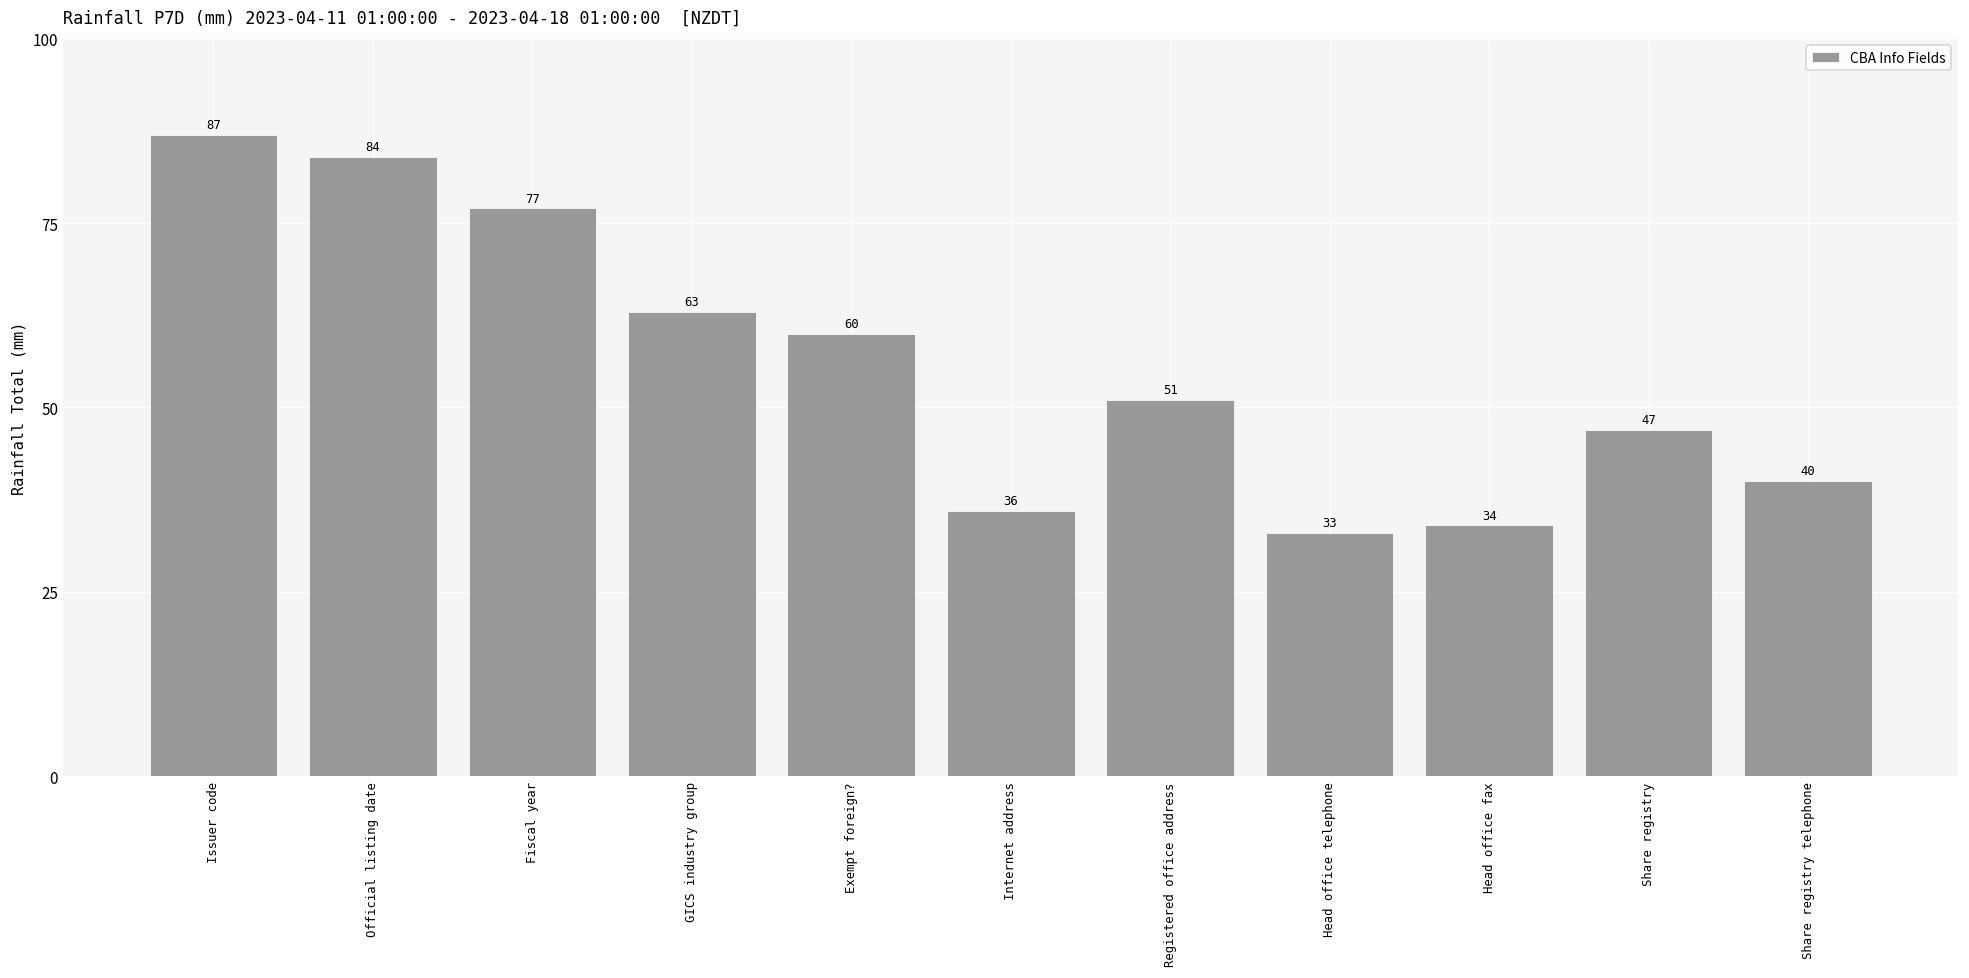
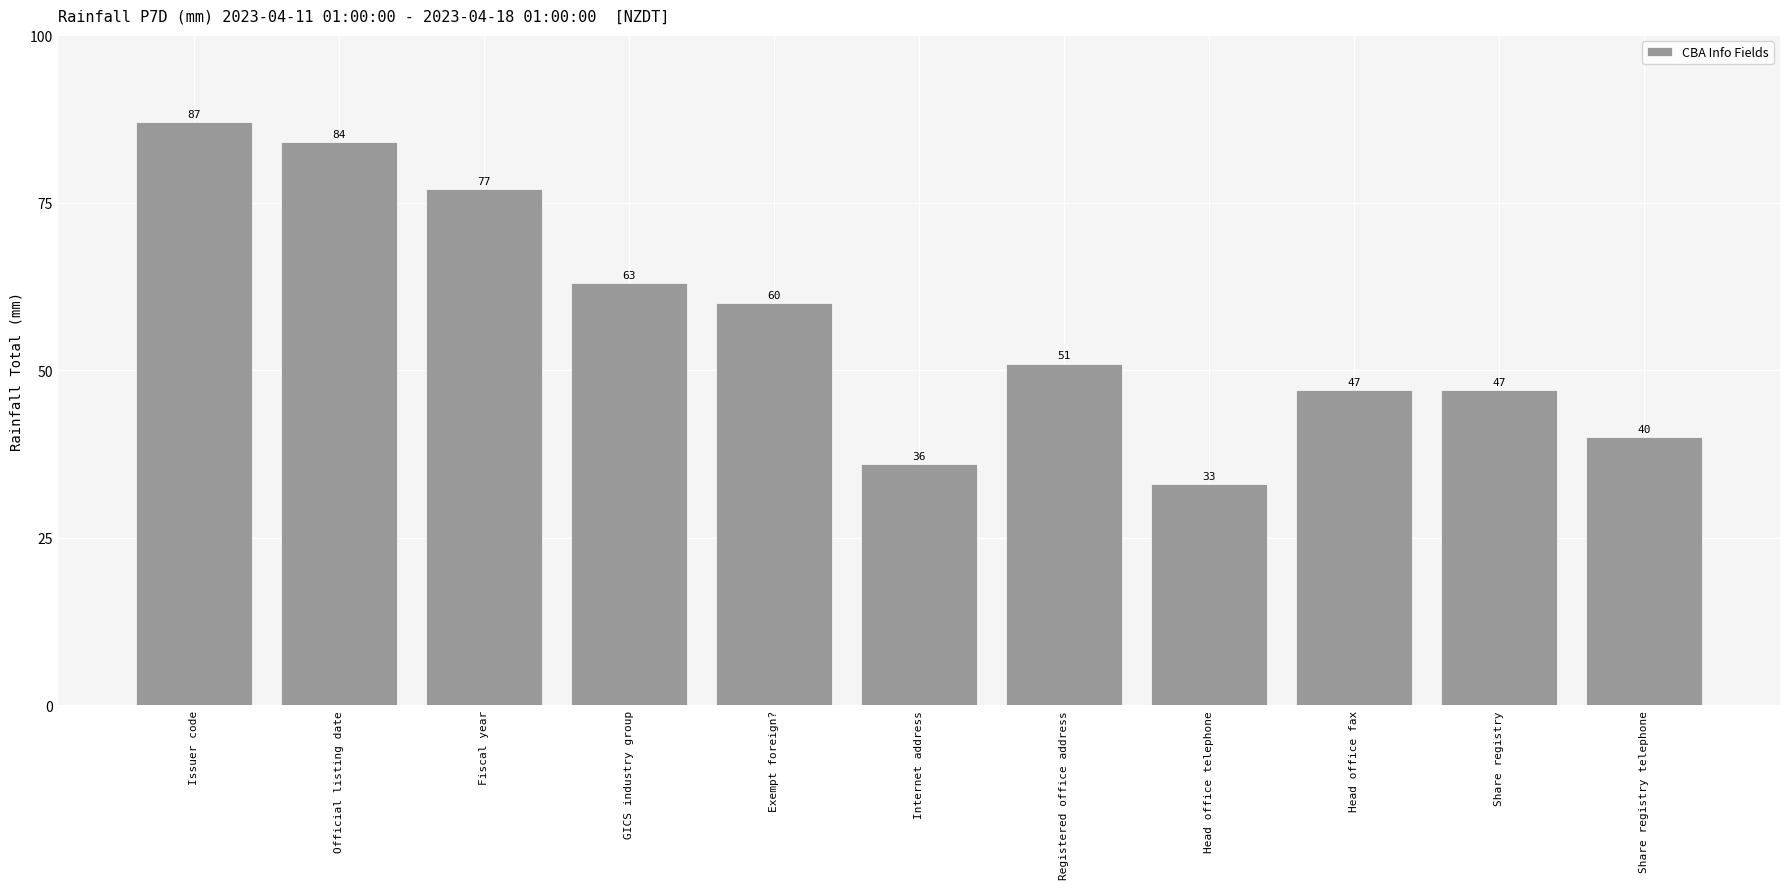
Head office fax: 34 -> 47
